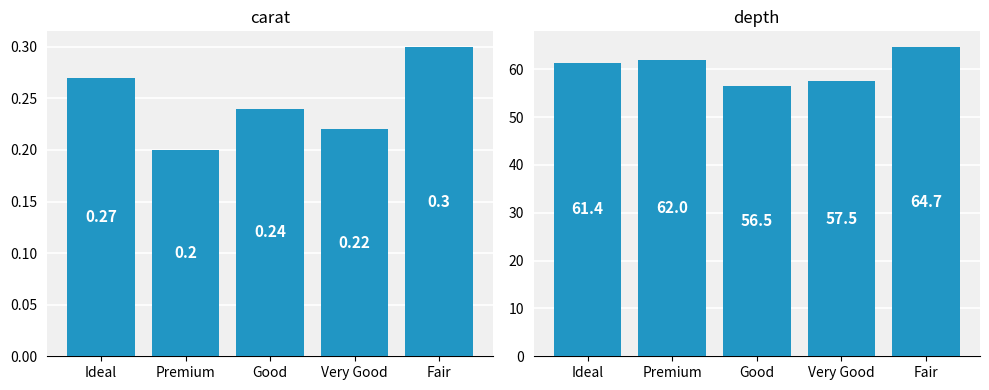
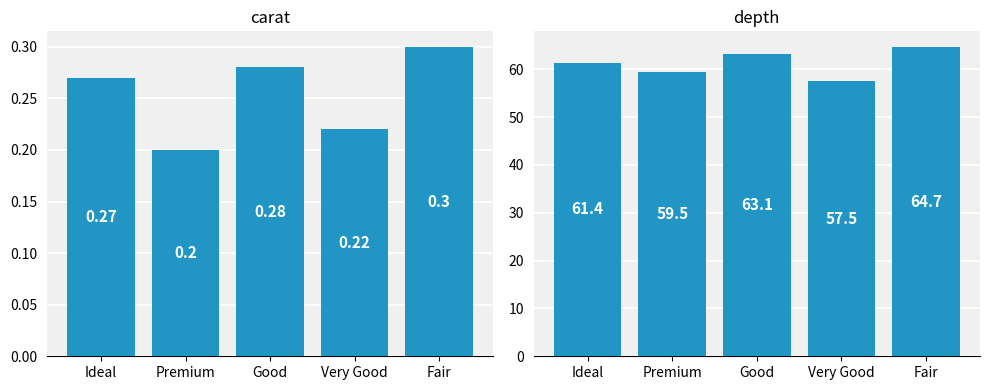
carat, Good: 0.24 -> 0.28
depth, Premium: 62.0 -> 59.5
depth, Good: 56.5 -> 63.1
